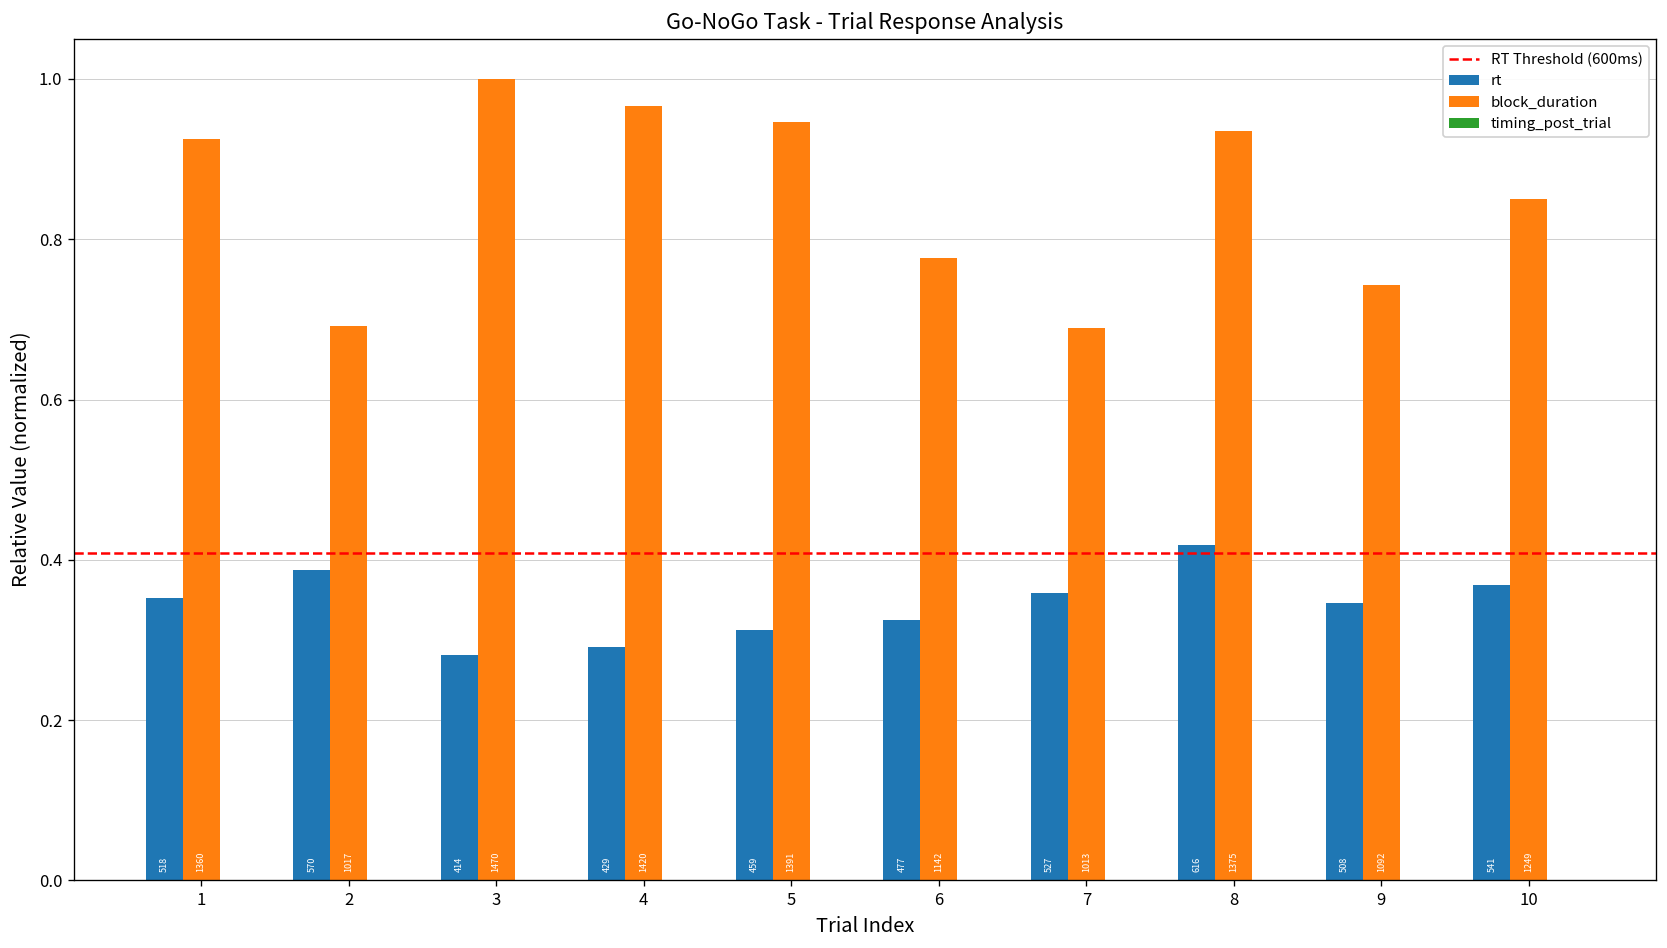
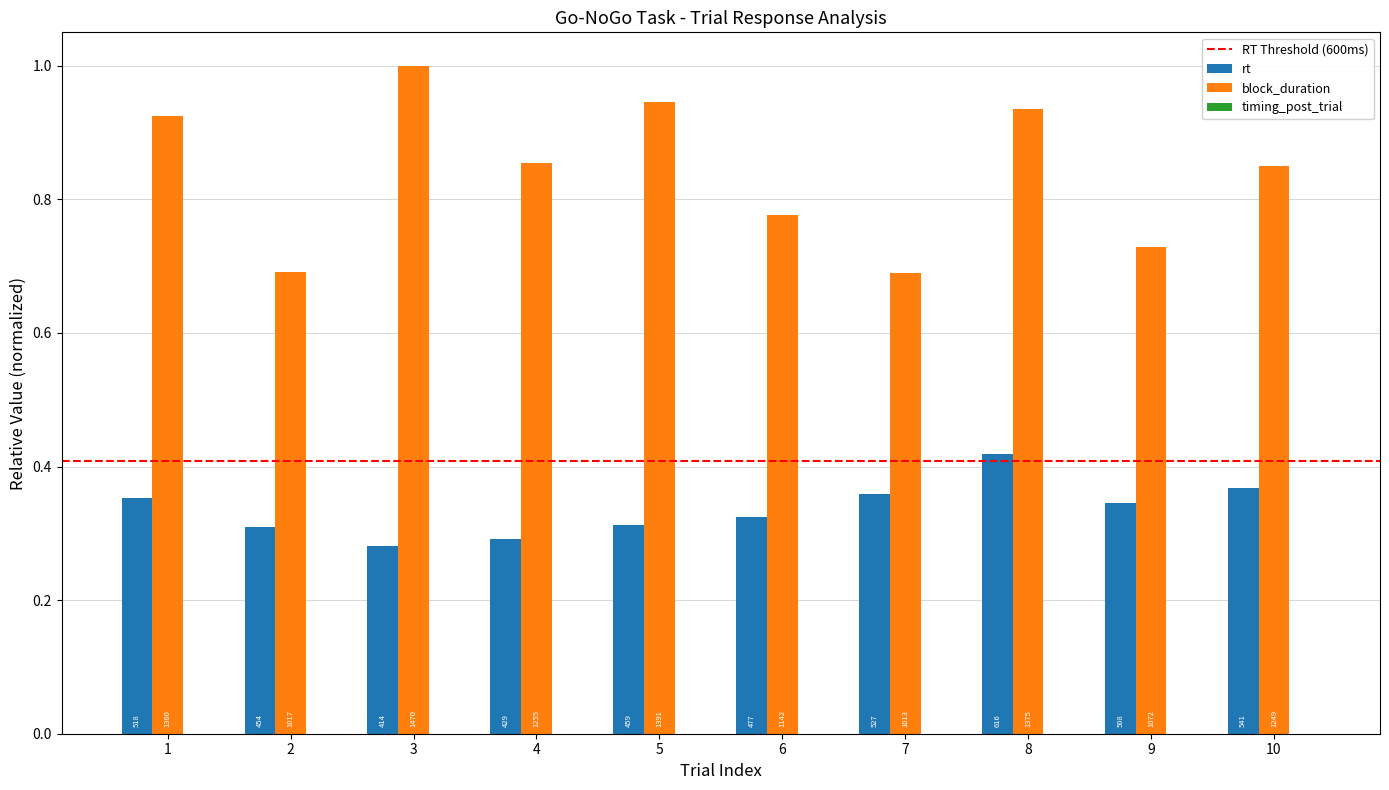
rt, 2: 570 -> 454
block_duration, 4: 1420 -> 1255
block_duration, 9: 1092 -> 1072
